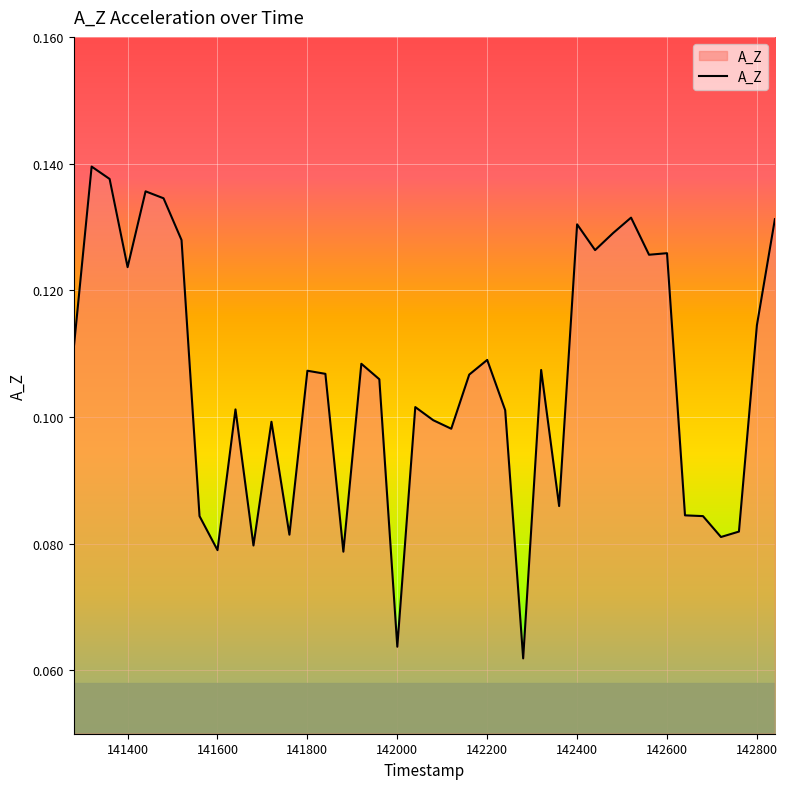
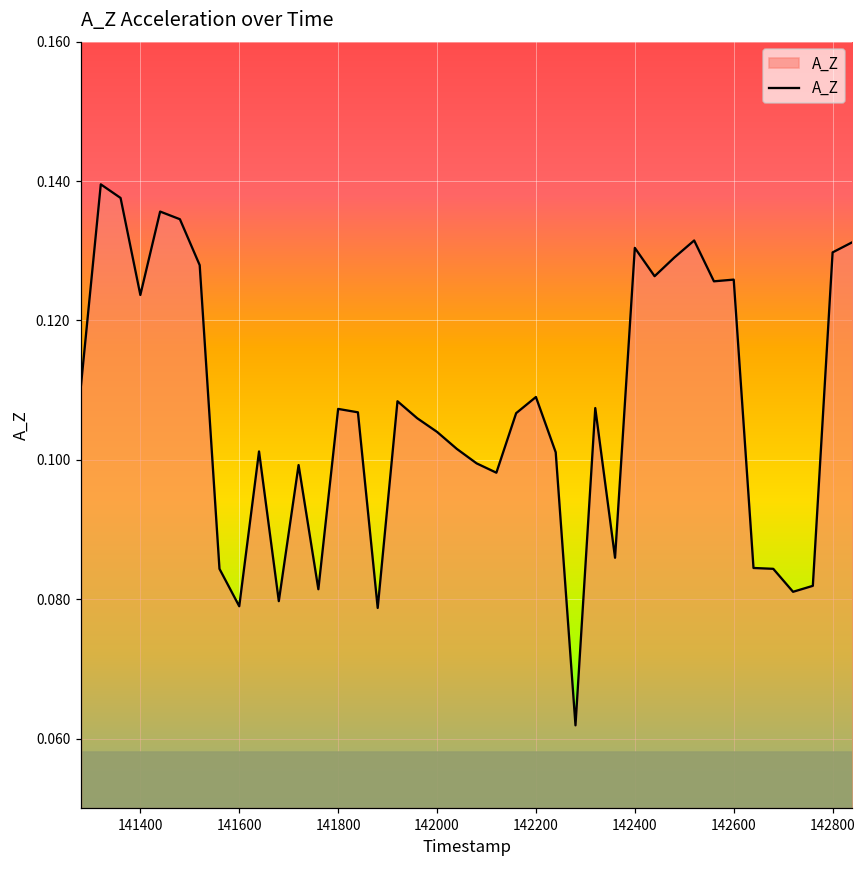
142000: 0.064 -> 0.104
142800: 0.114 -> 0.130
